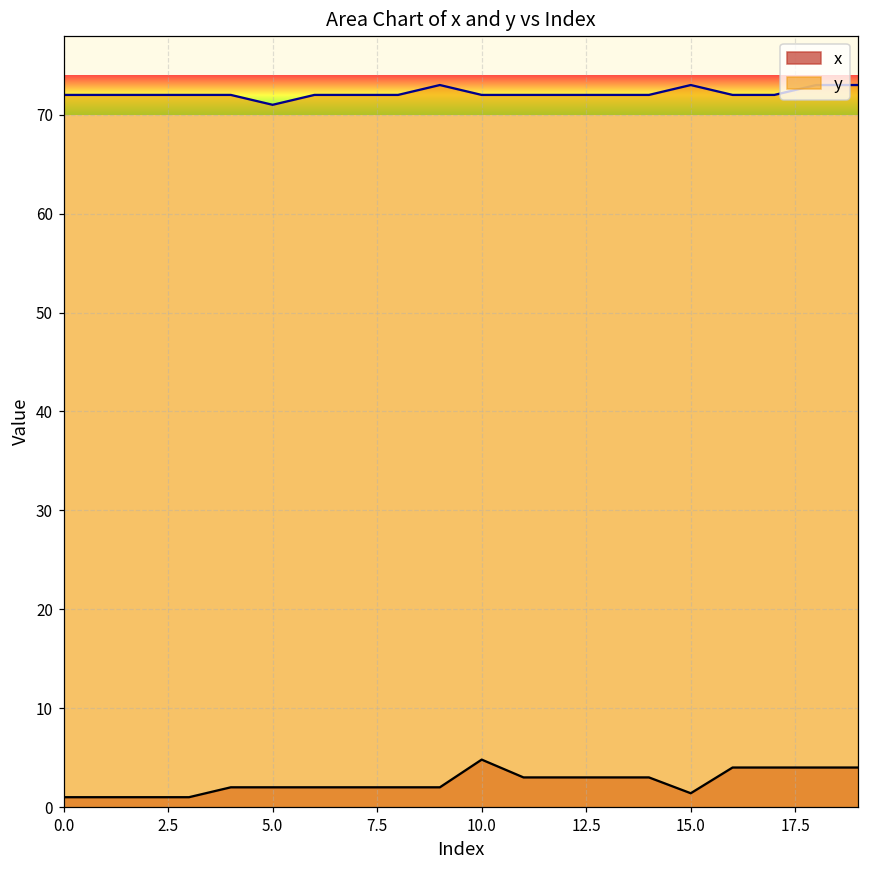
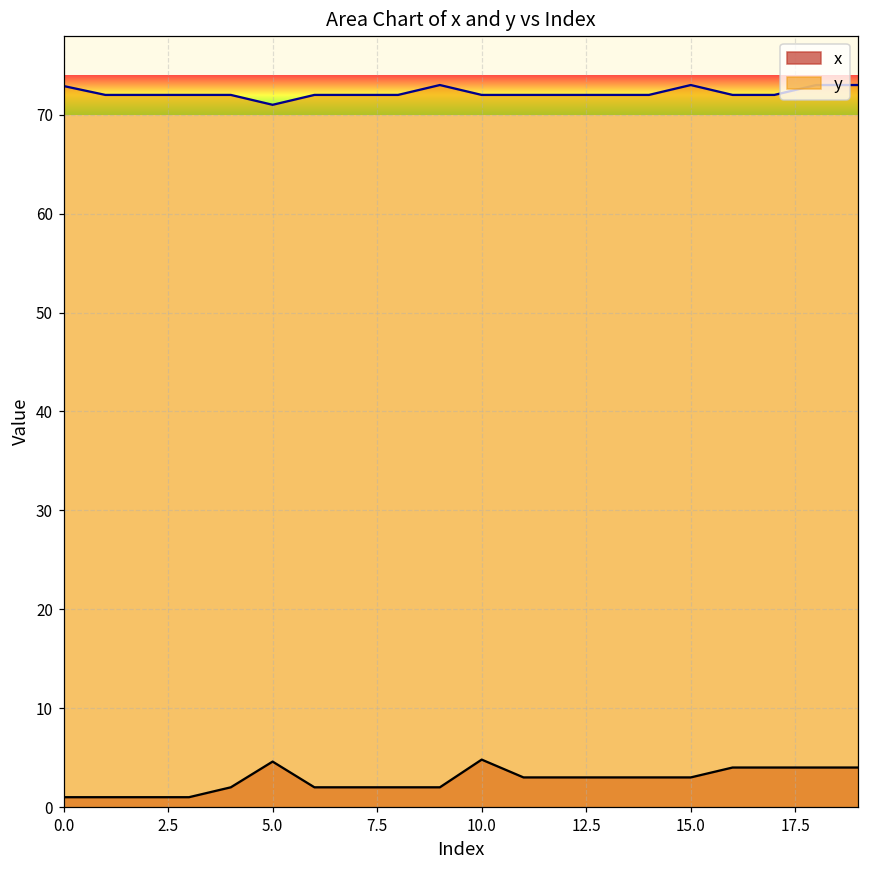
y, 0.0: 72 -> 73
x, 5.0: 2 -> 5
x, 15.0: 1 -> 3
